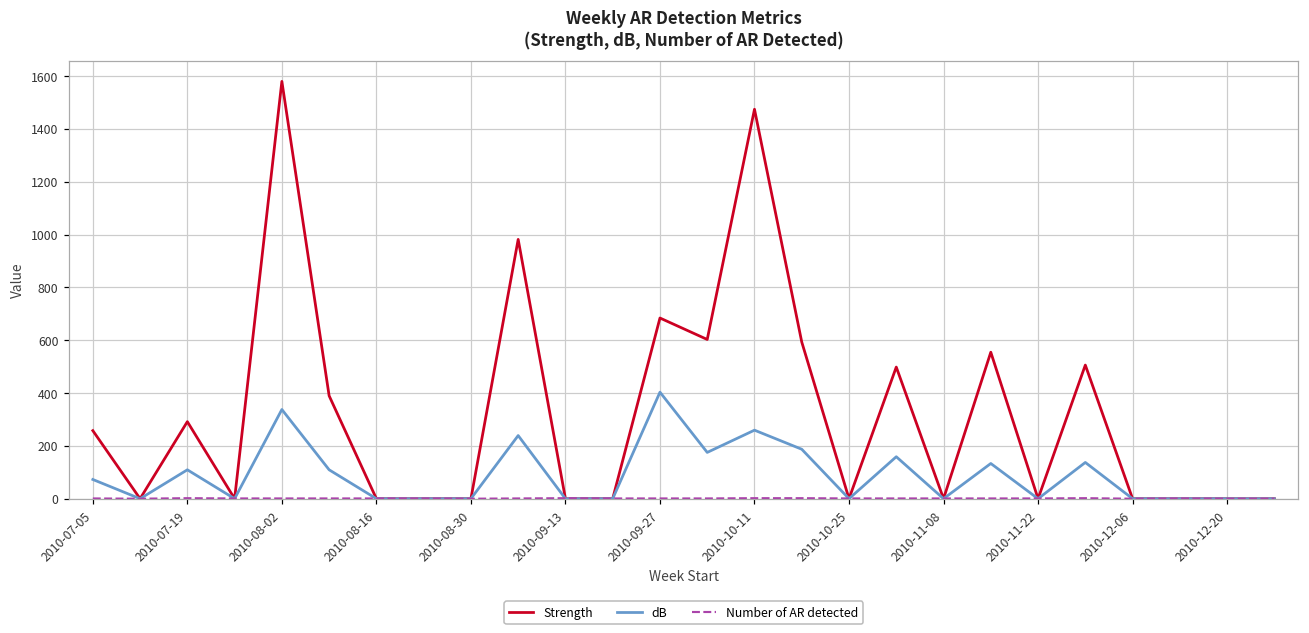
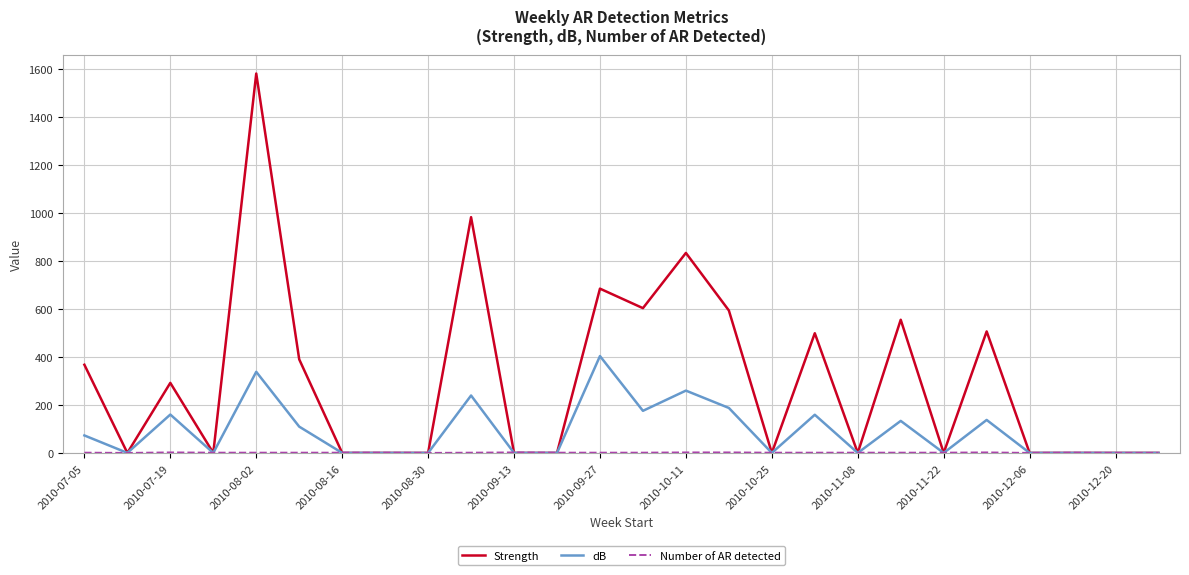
Strength, 2010-07-05: 260 -> 370
dB, 2010-07-19: 110 -> 160
Strength, 2010-10-11: 1470 -> 830
